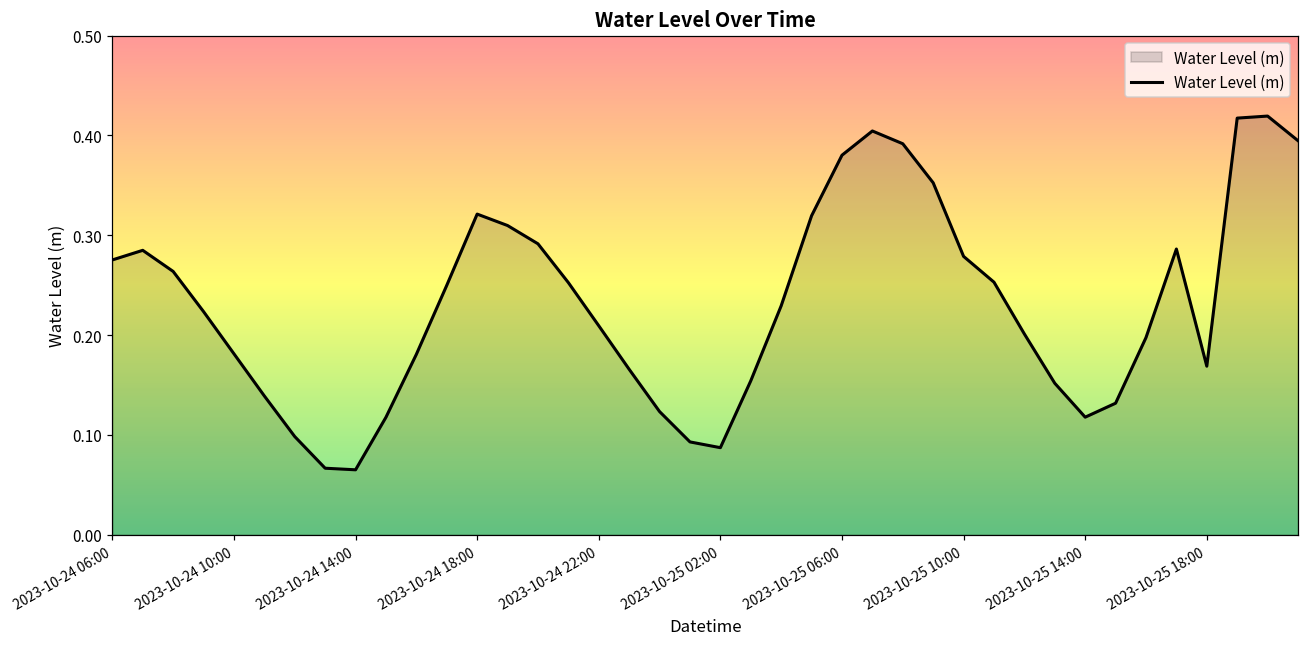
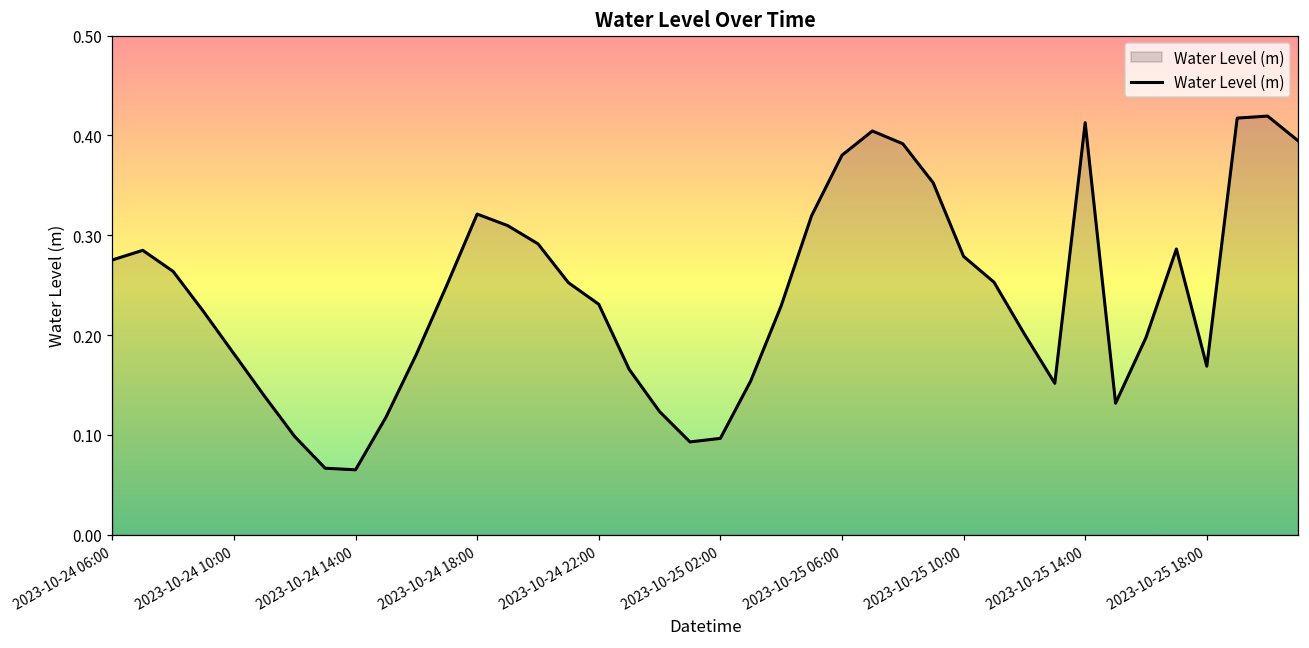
2023-10-24 22:00: 0.21 -> 0.23
2023-10-25 02:00: 0.09 -> 0.10
2023-10-25 14:00: 0.12 -> 0.41
